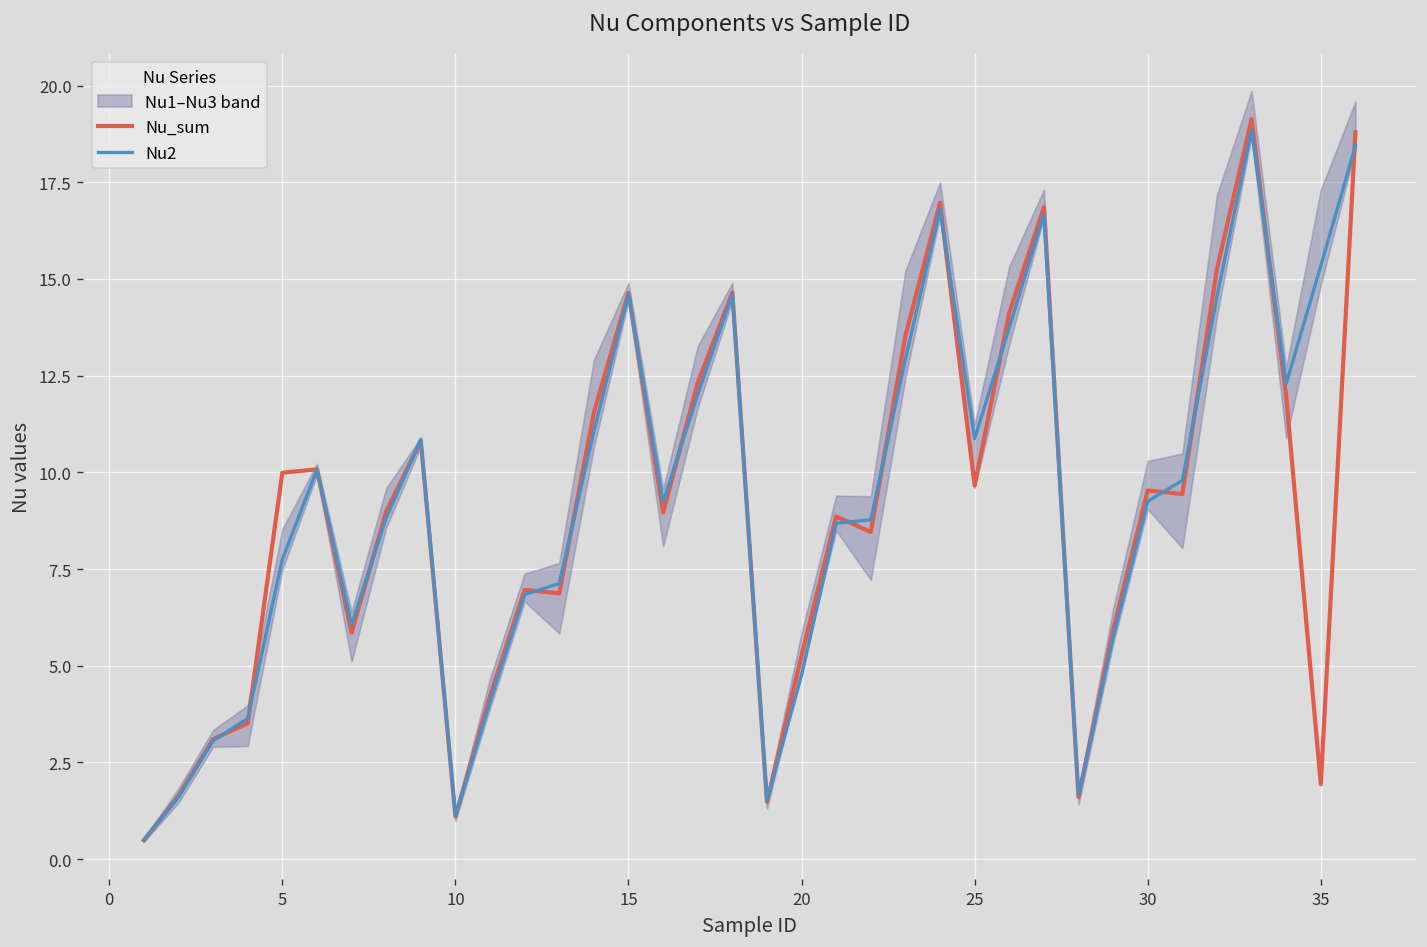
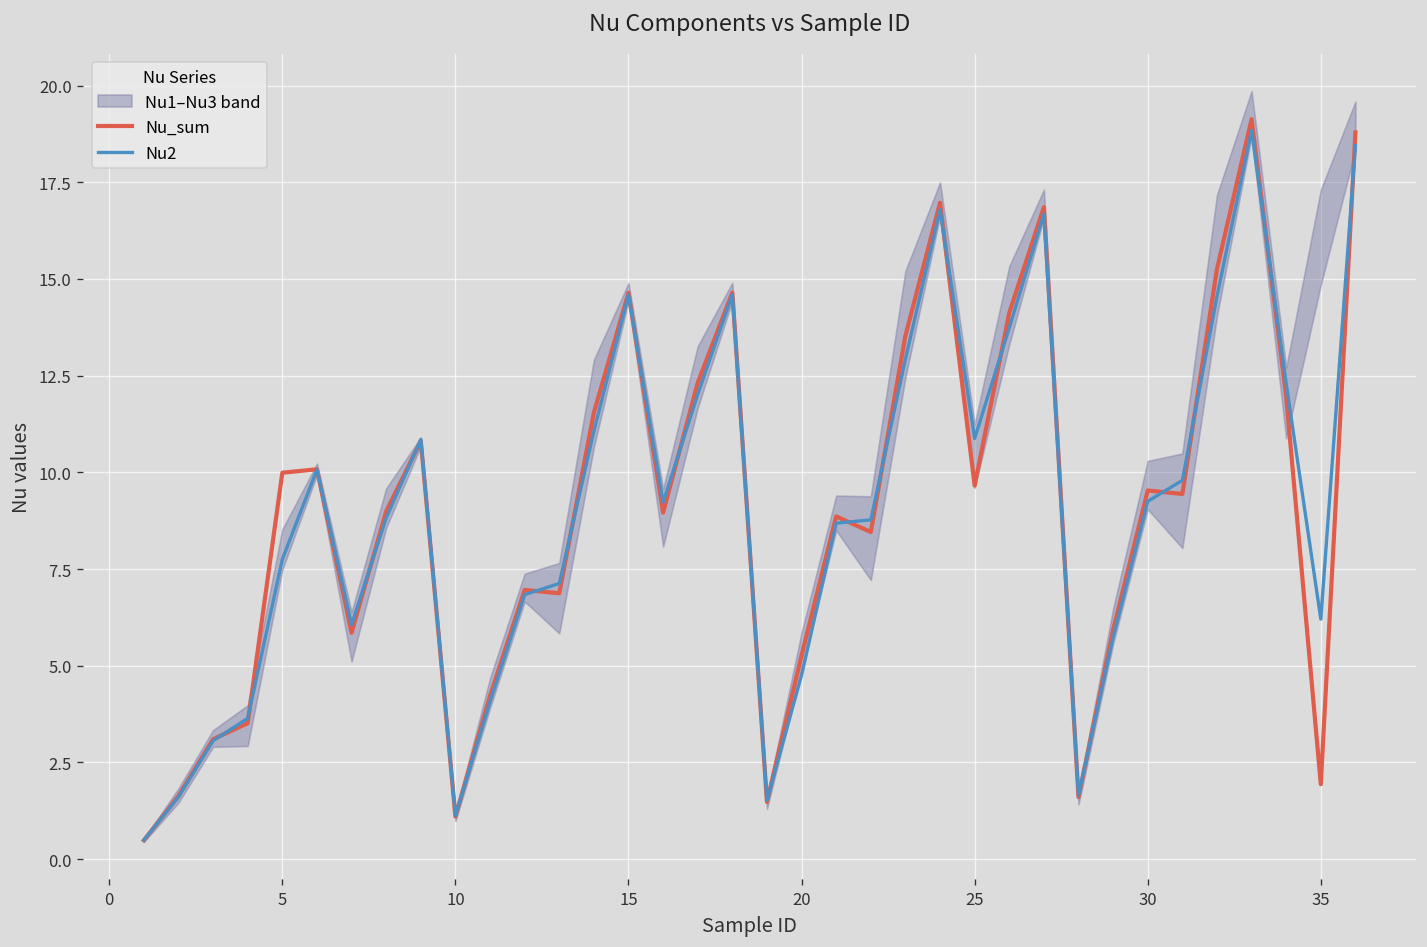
Nu2, 35: 15.3 -> 6.2
